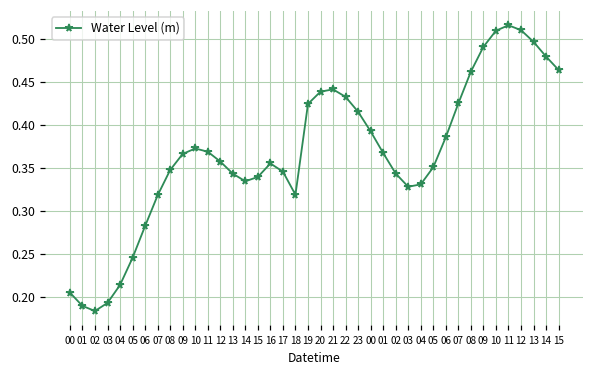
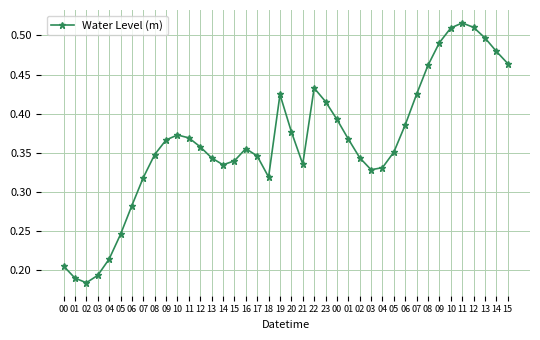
20: 0.44 -> 0.38
21: 0.44 -> 0.34
